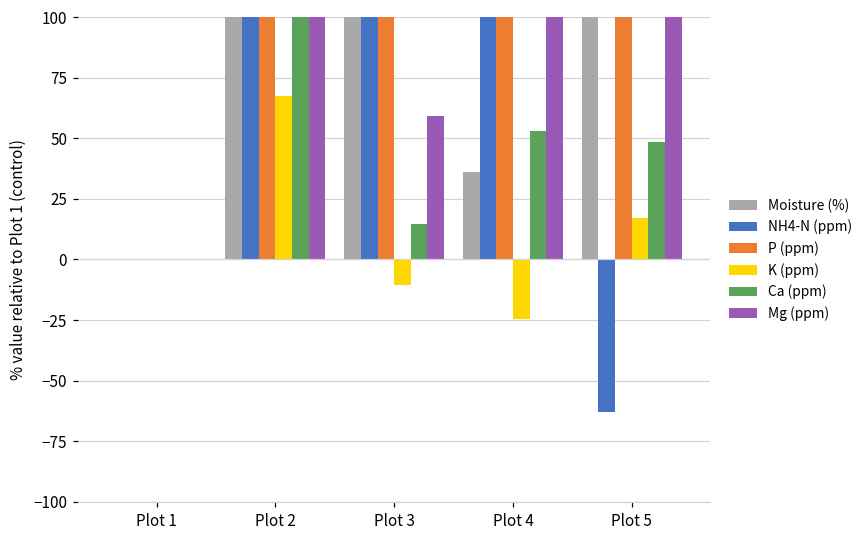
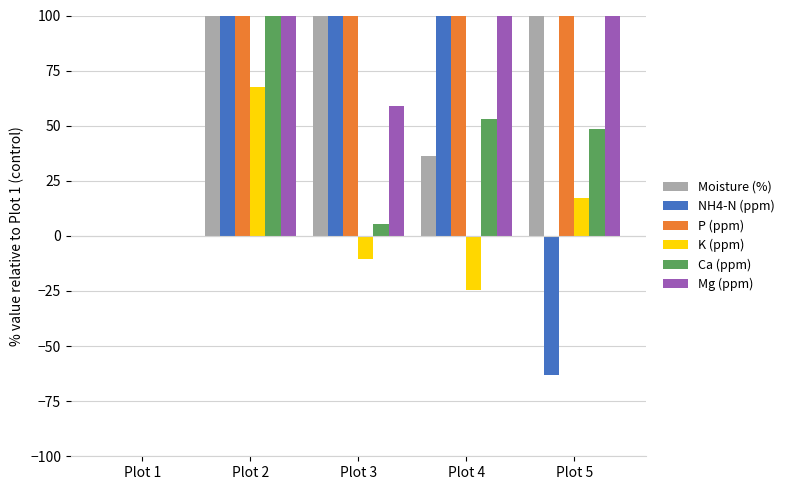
Ca (ppm), Plot 3: 14 -> 5
